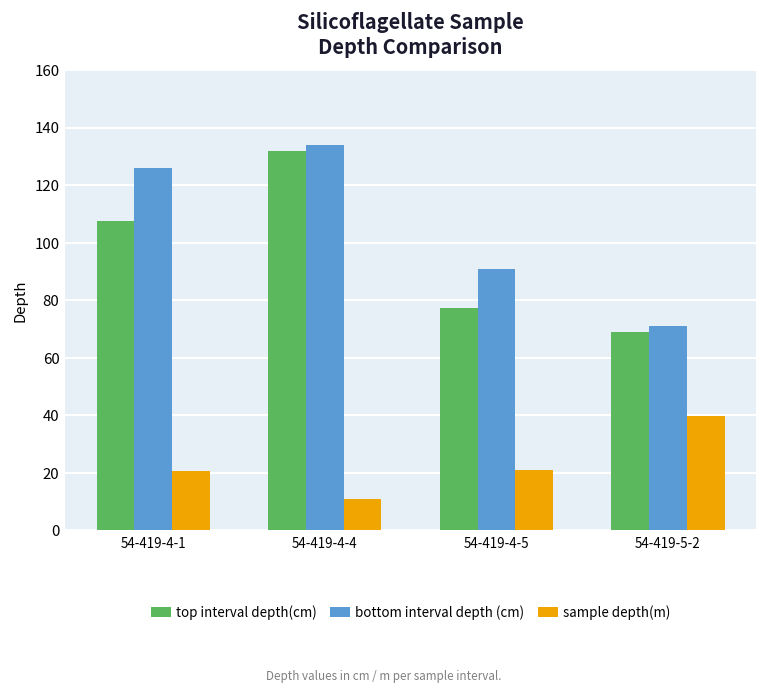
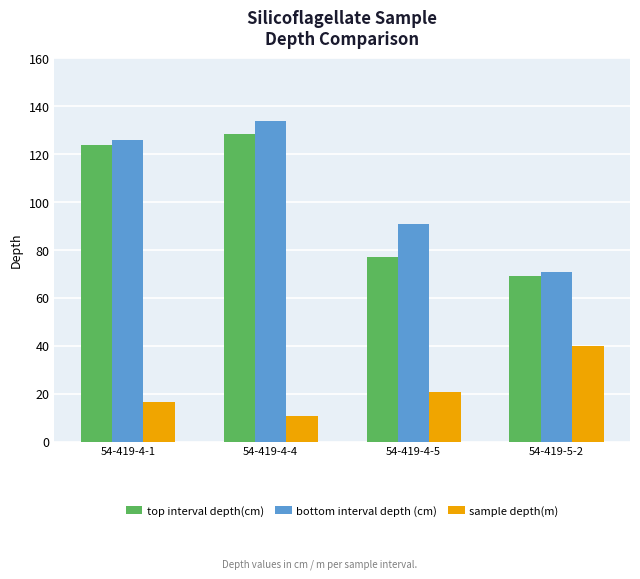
top interval depth(cm), 54-419-4-1: 108 -> 124
sample depth(m), 54-419-4-1: 21 -> 17
top interval depth(cm), 54-419-4-4: 132 -> 129
